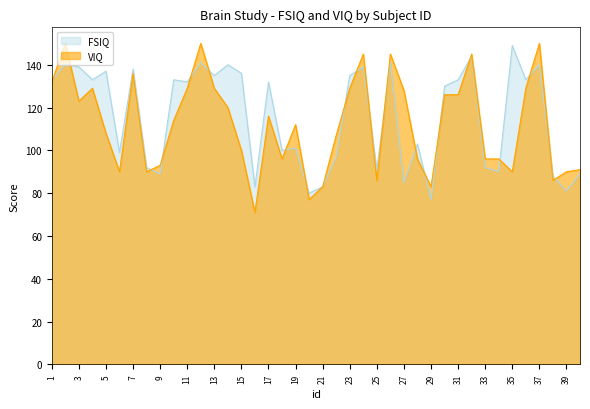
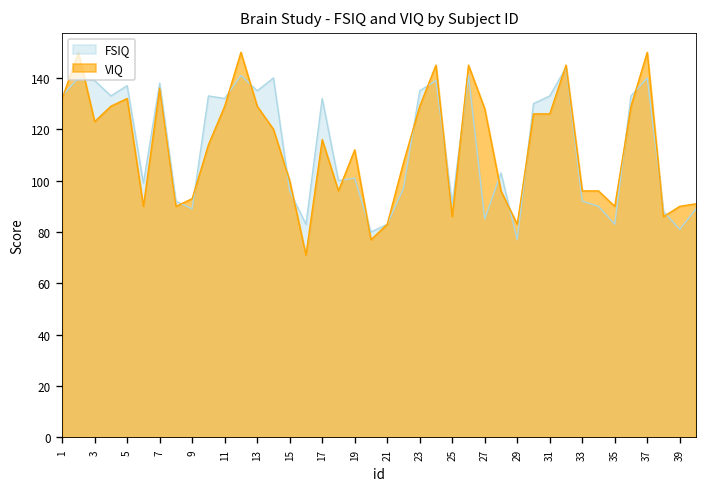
VIQ, 5: 108 -> 132
FSIQ, 15: 136 -> 96
FSIQ, 35: 149 -> 83
